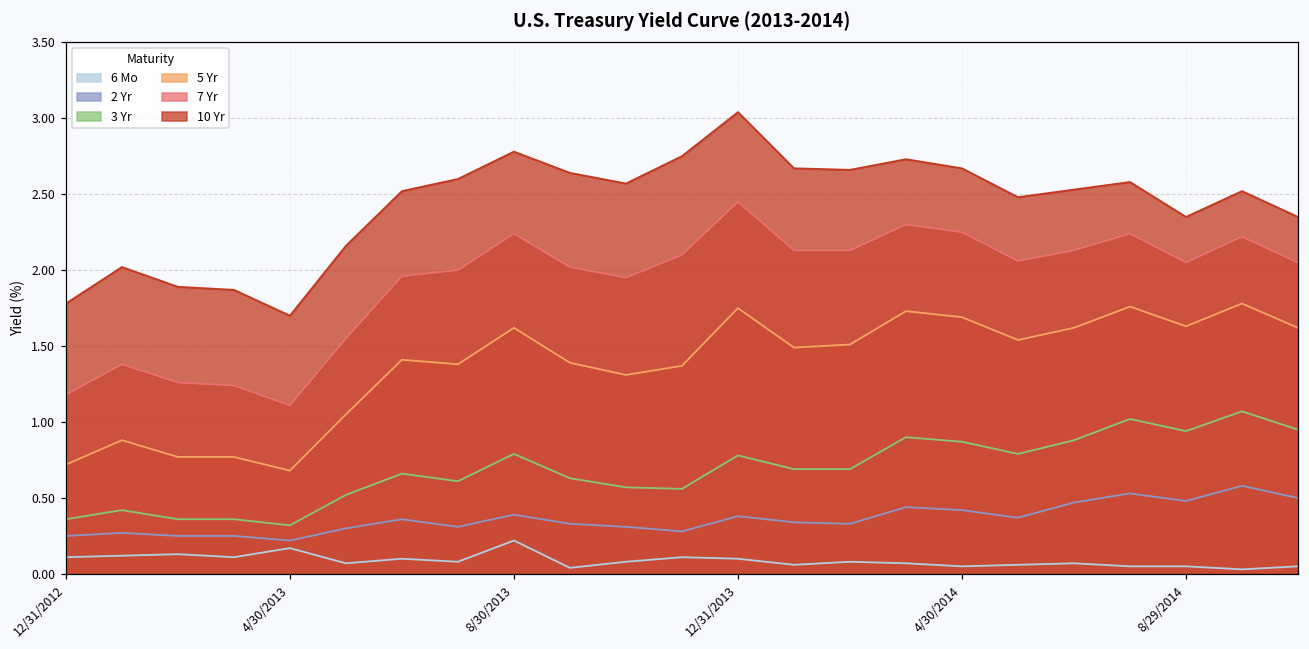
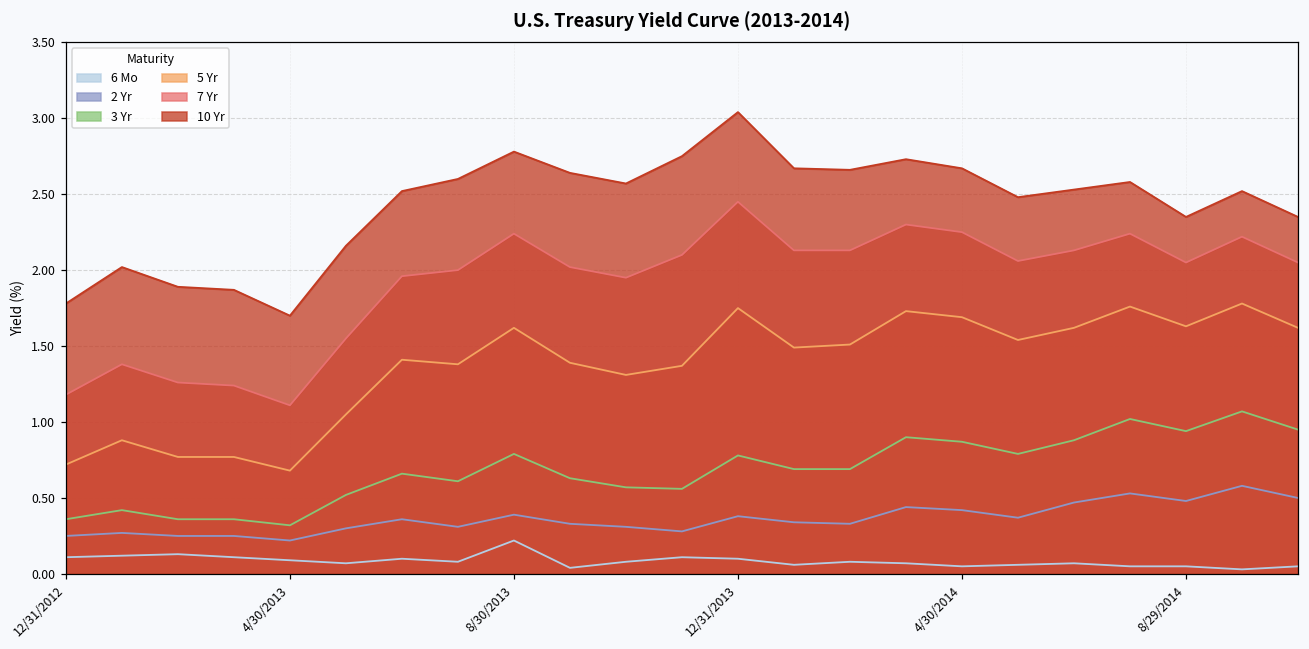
6 Mo, 4/30/2013: 0.17 -> 0.09
